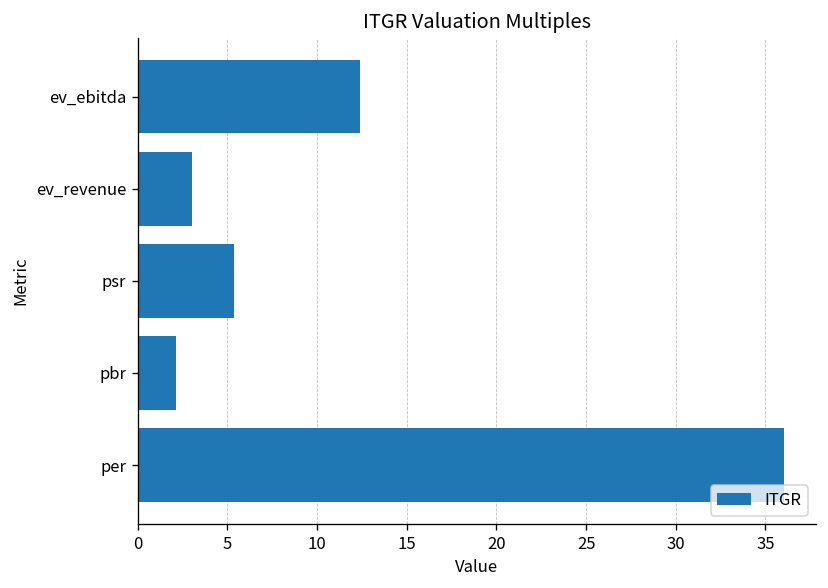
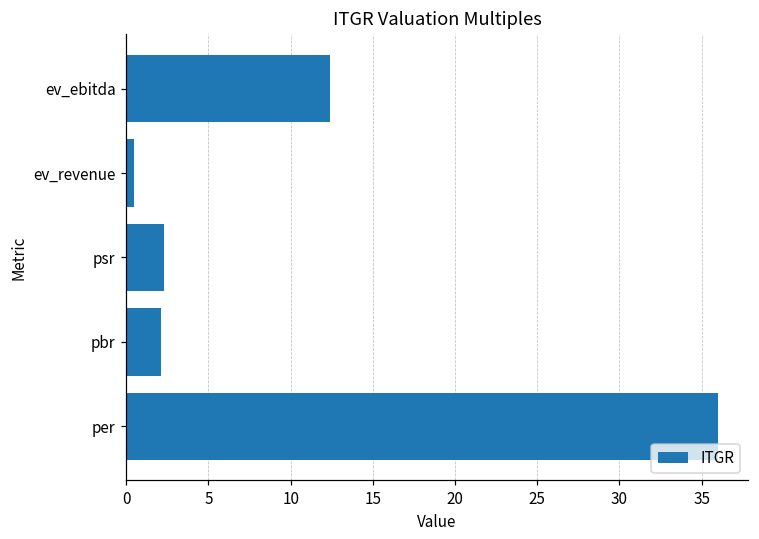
ev_revenue: 3.0 -> 0.5
psr: 5.4 -> 2.3
